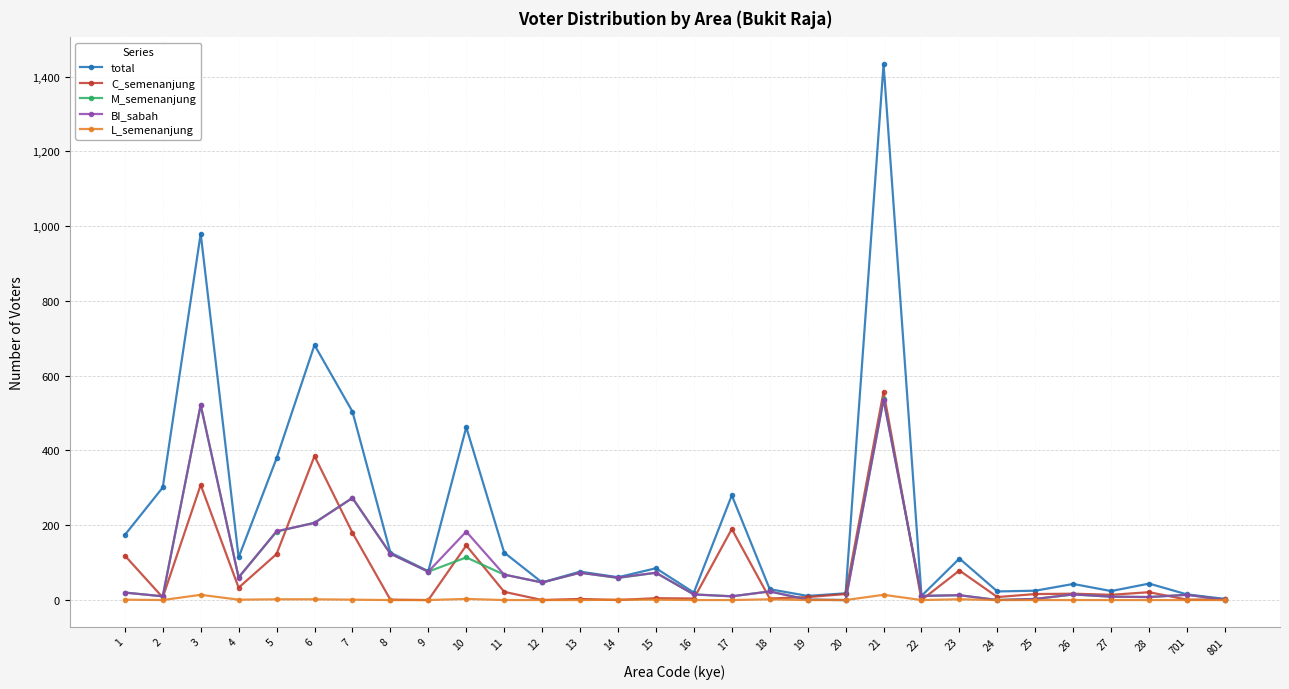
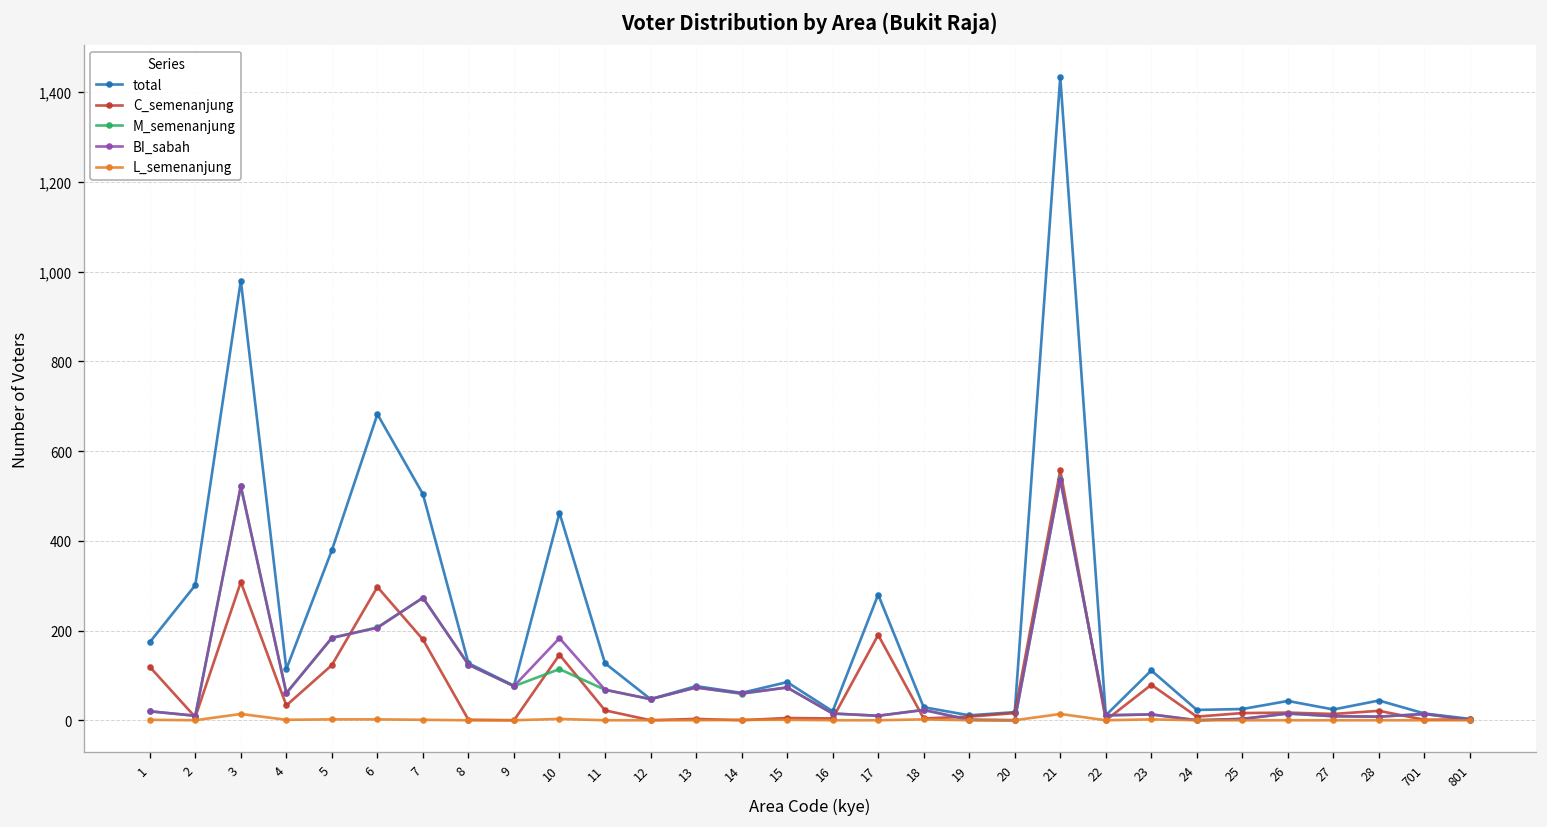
C_semenanjung, 6: 390 -> 300
